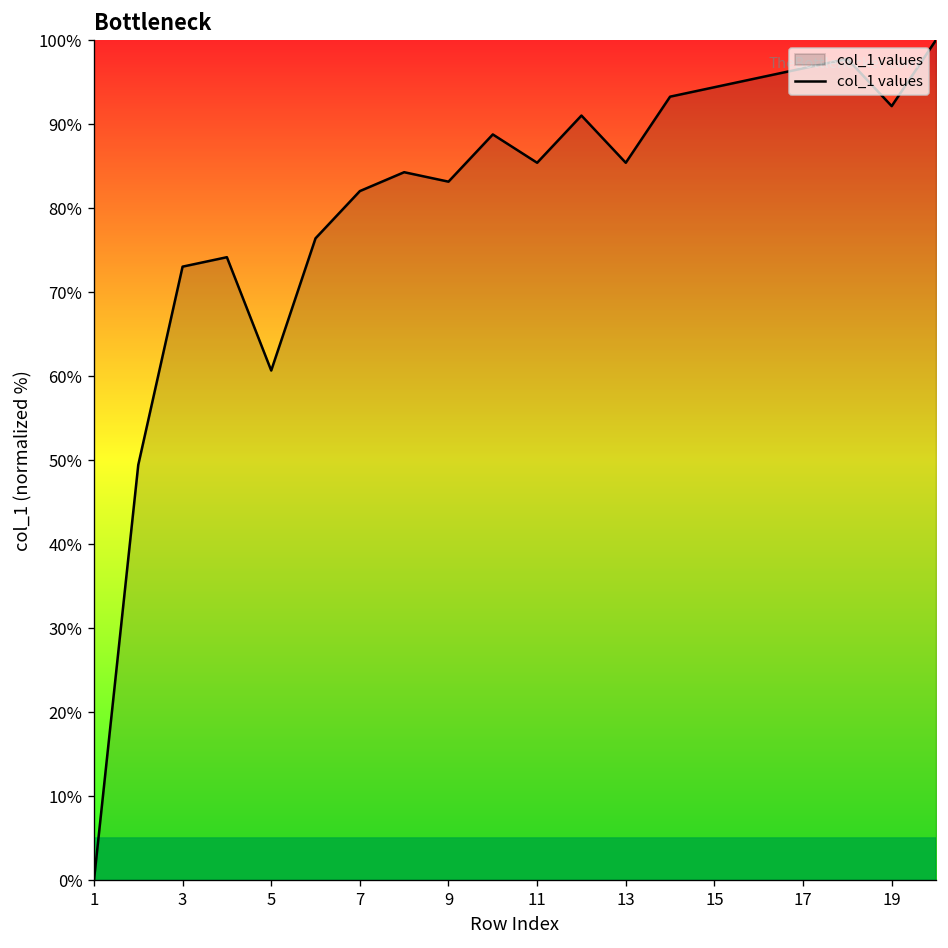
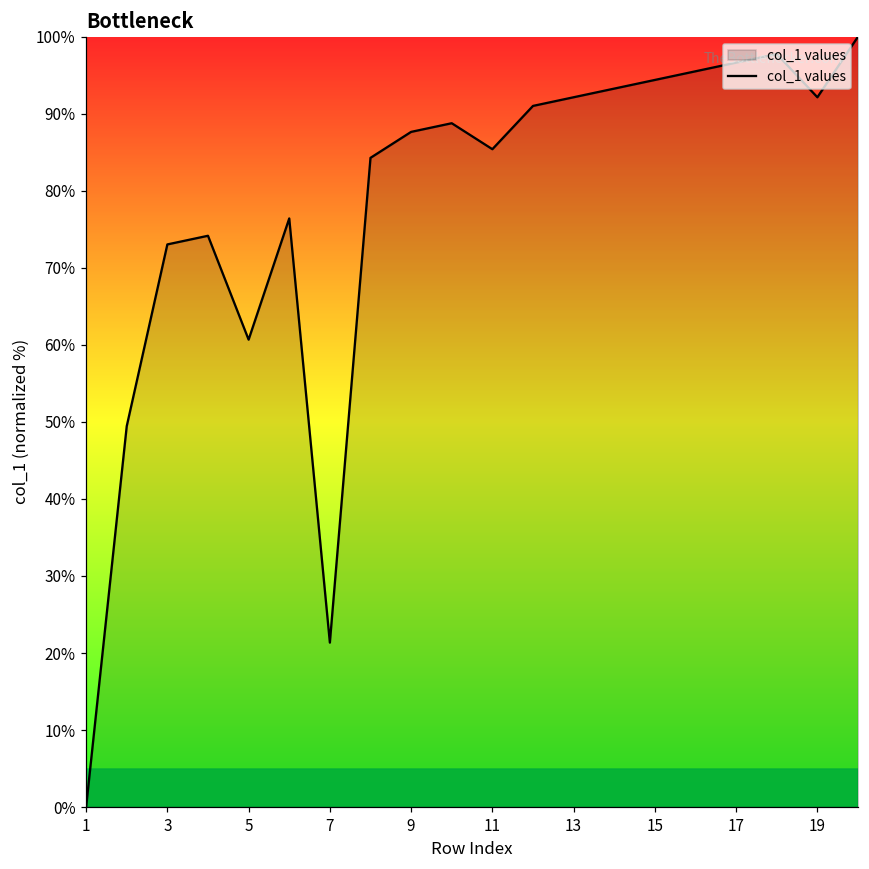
7: 82% -> 21%
9: 83% -> 88%
13: 85% -> 92%
